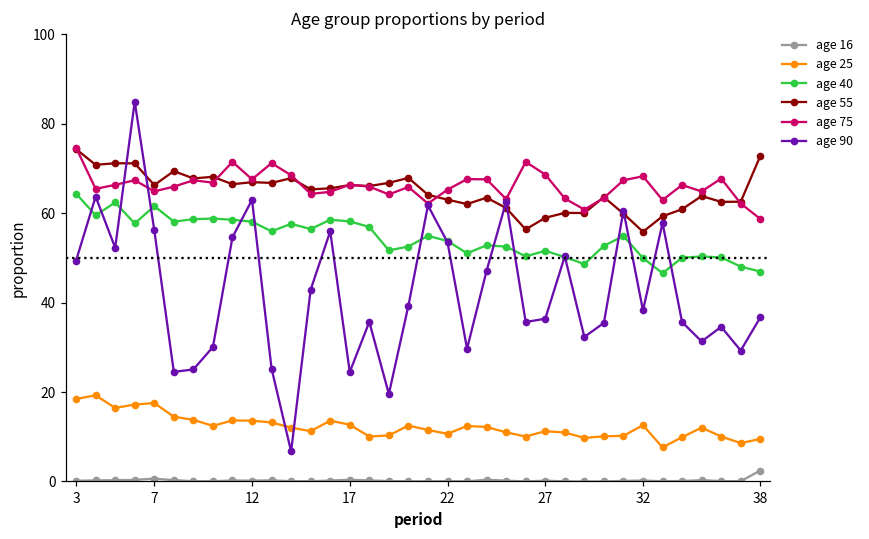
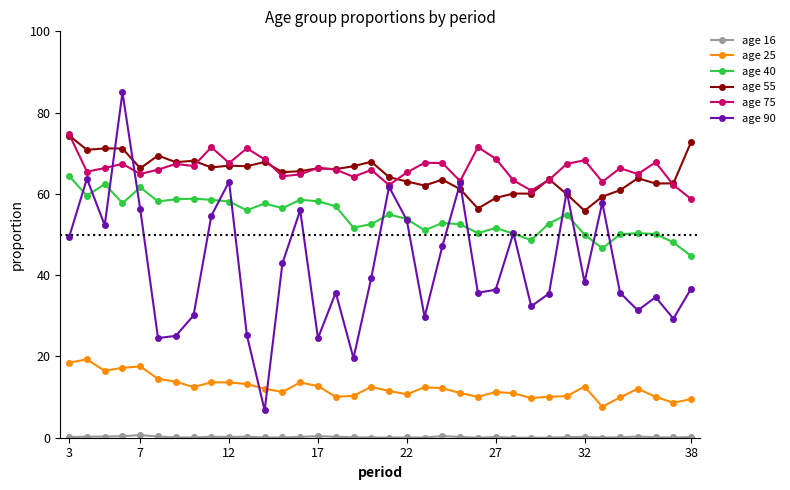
age 16, 38: 2 -> 0
age 40, 38: 47 -> 45
